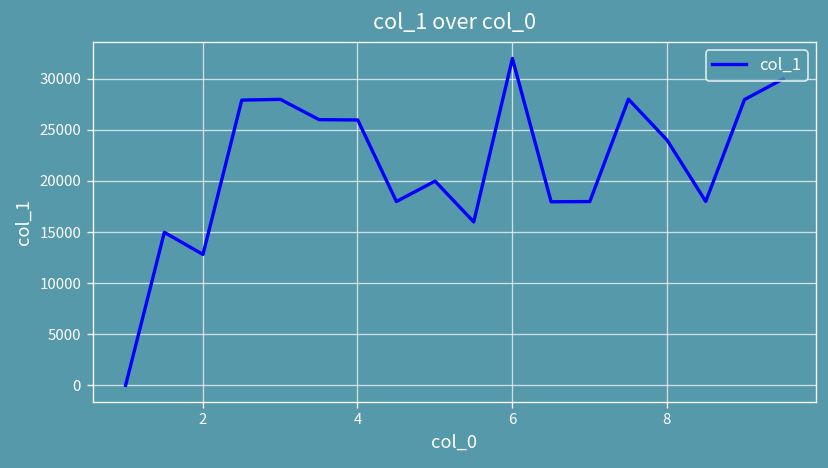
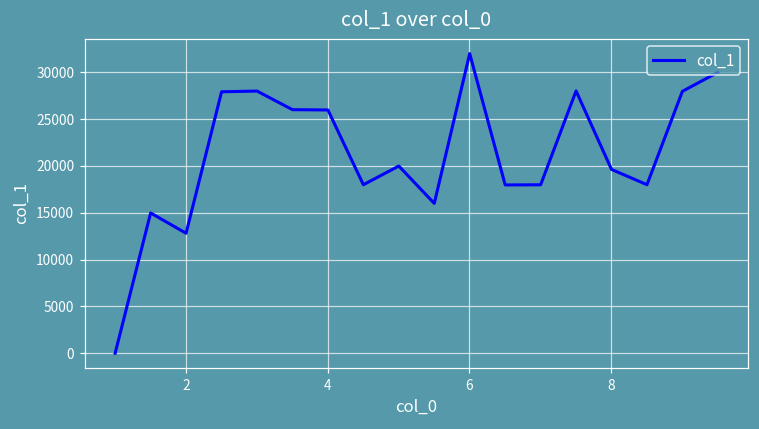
8: 24000 -> 20000
